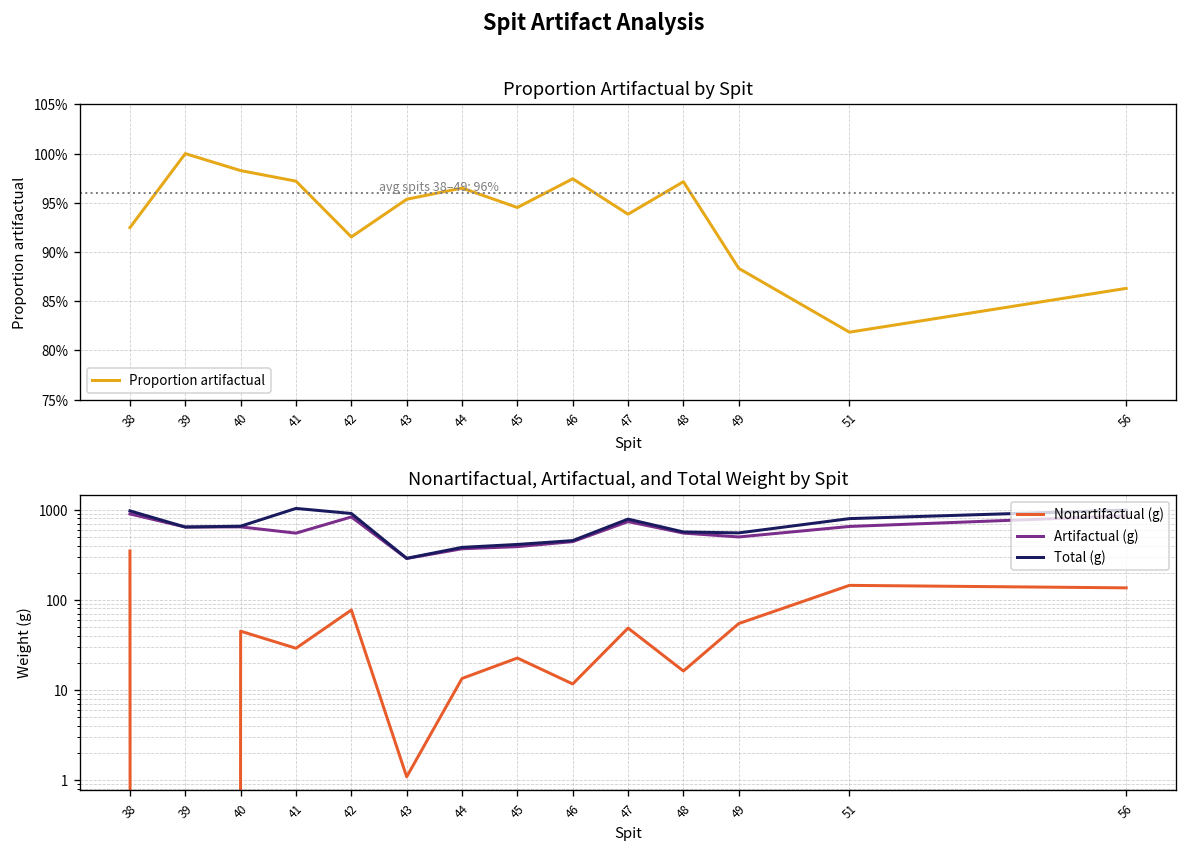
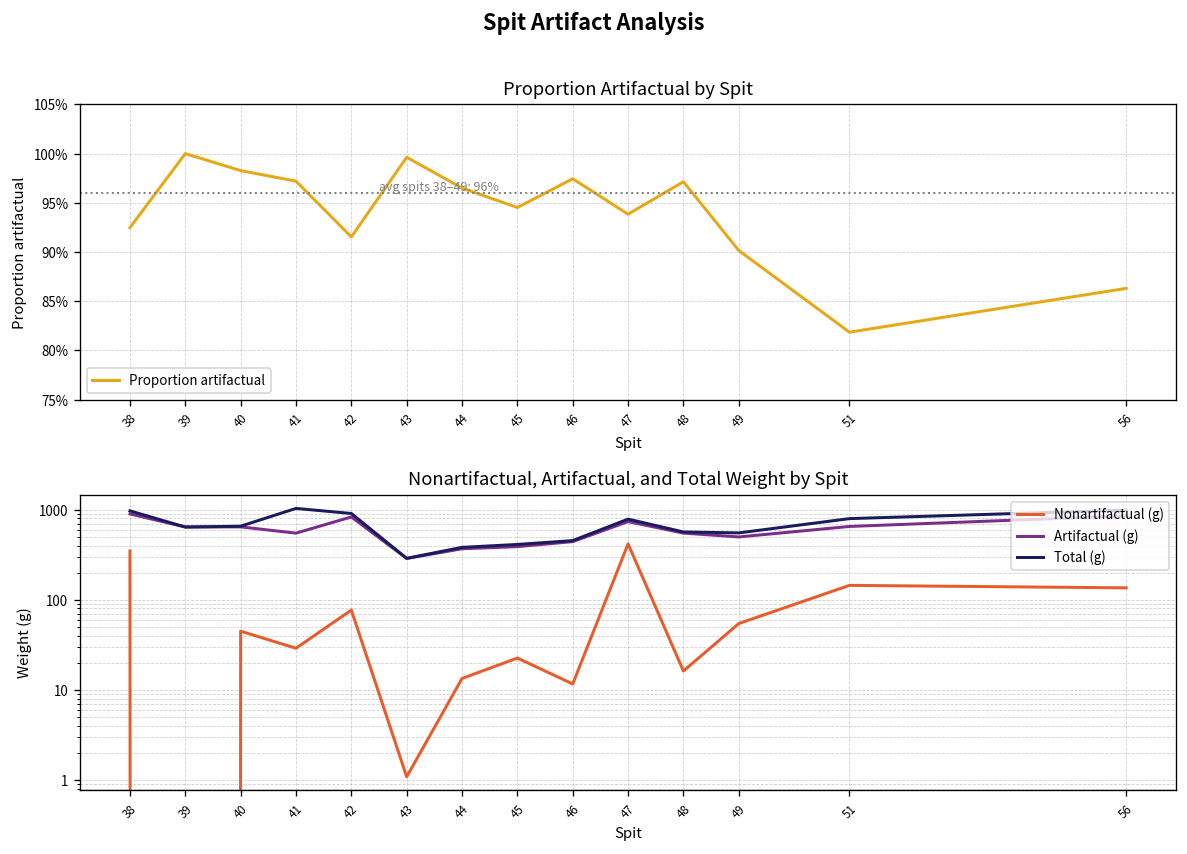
Proportion Artifactual by Spit, 43: 95% -> 100%
Proportion Artifactual by Spit, 49: 88% -> 90%
Nonartifactual, Artifactual, and Total Weight by Spit, Nonartifactual (g), 47: 50 -> 400
